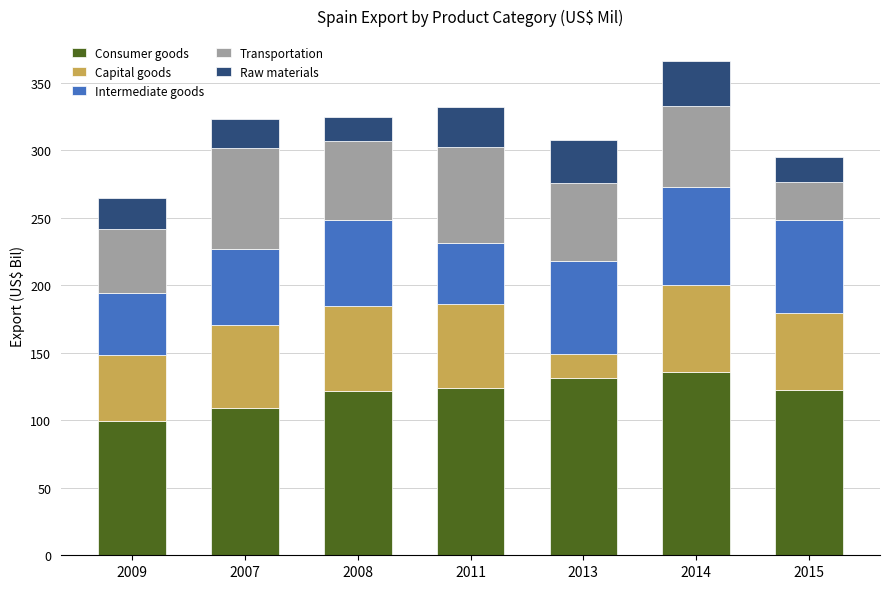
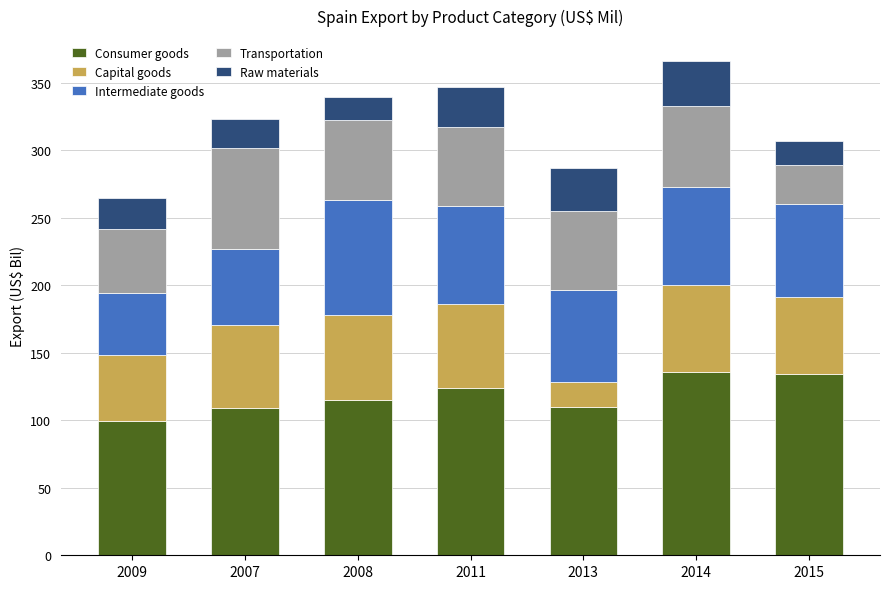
Consumer goods, 2008: 122 -> 115
Intermediate goods, 2008: 63 -> 85
Intermediate goods, 2011: 45 -> 72
Transportation, 2011: 71 -> 58
Consumer goods, 2013: 131 -> 110
Consumer goods, 2015: 122 -> 134
